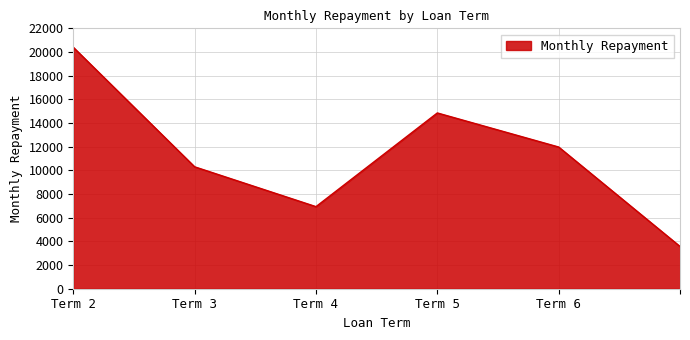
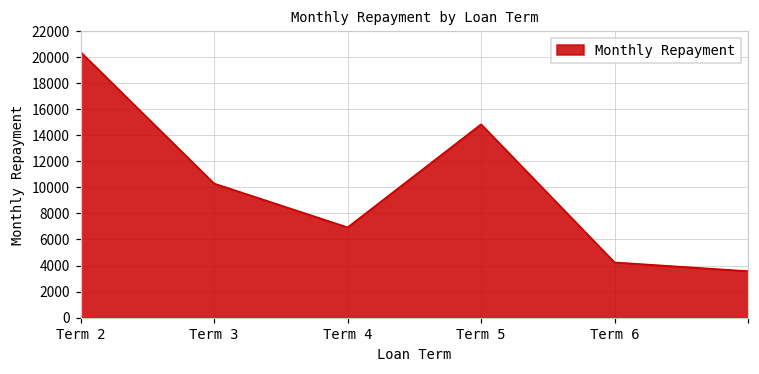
Term 6: 12000 -> 4200
